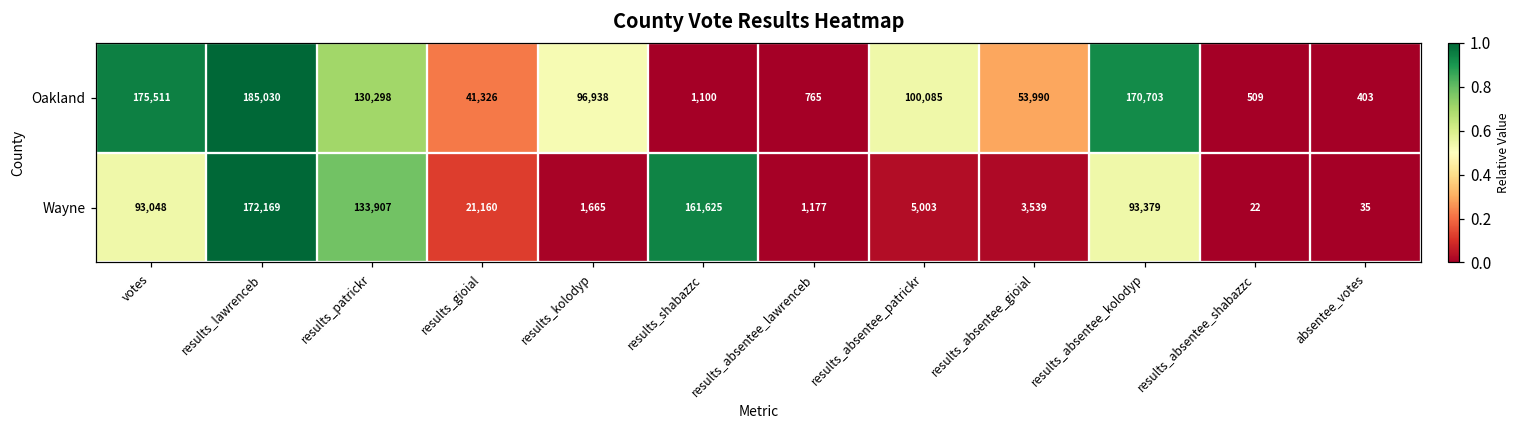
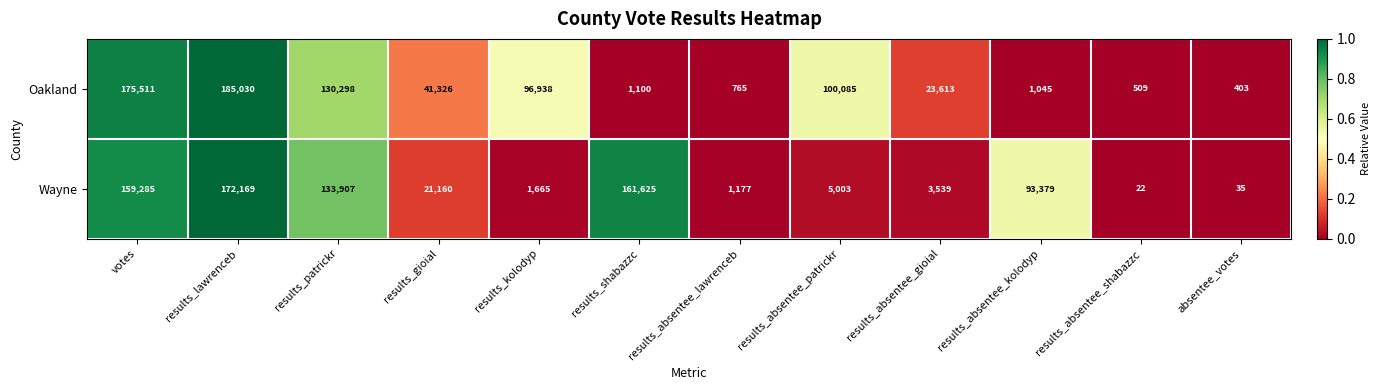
Oakland, results_absentee_gioial: 53,990 -> 23,613
Oakland, results_absentee_kolodyp: 170,703 -> 1,045
Wayne, votes: 93,048 -> 159,285
